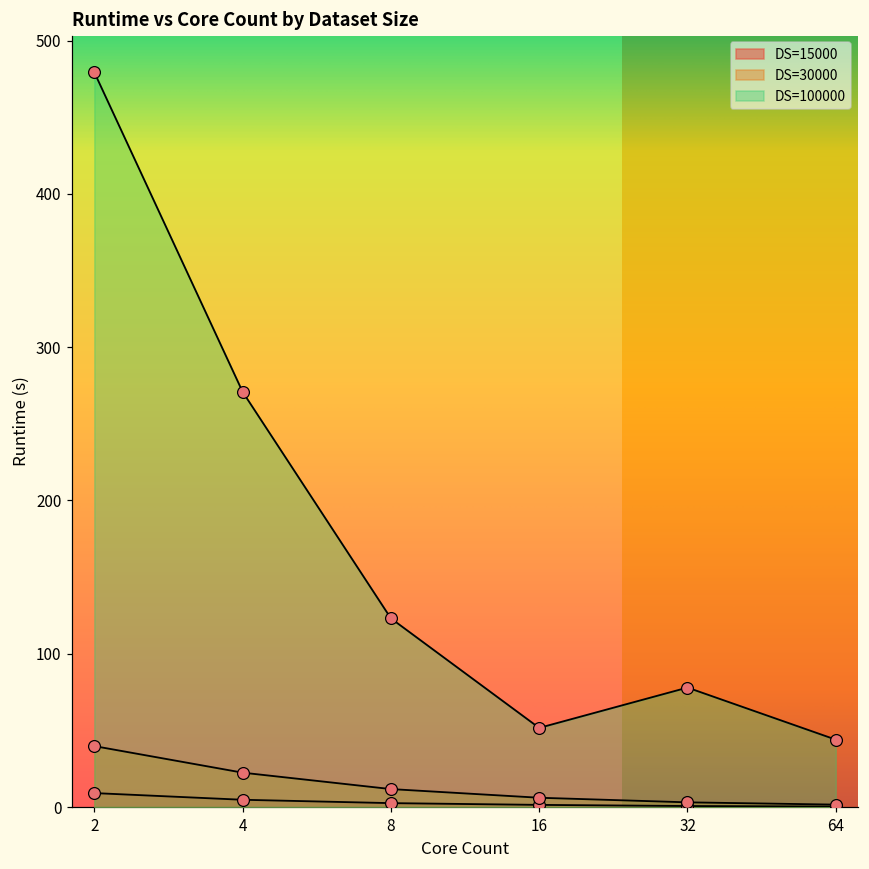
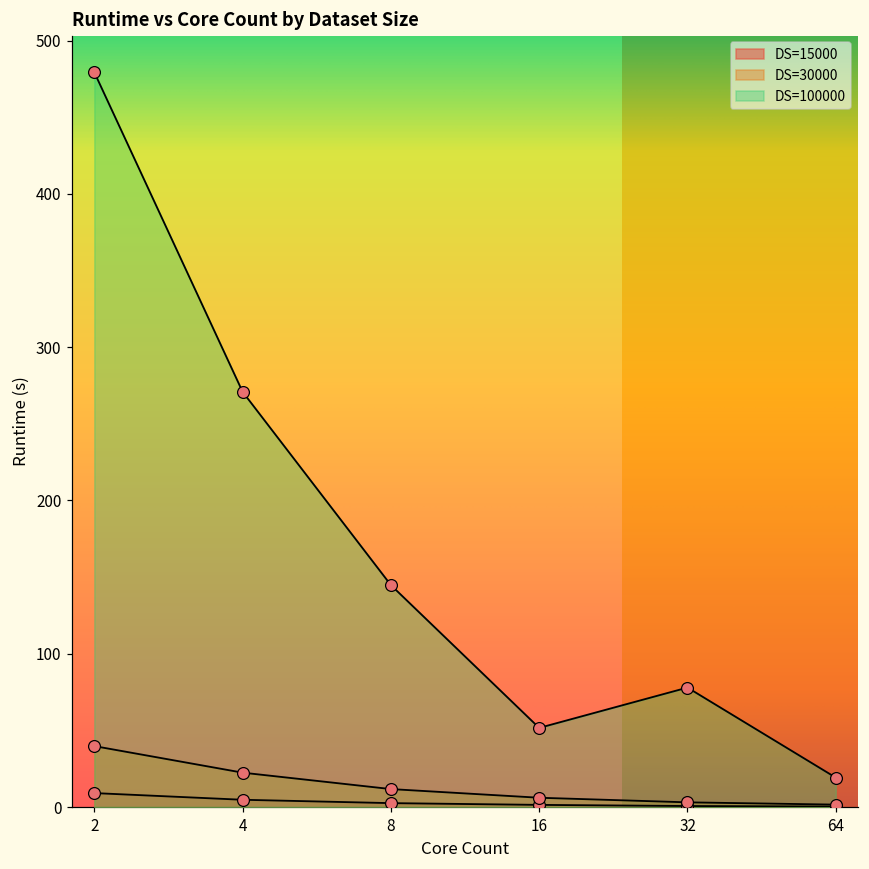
DS=100000, 8: 123 -> 145
DS=100000, 64: 44 -> 19
